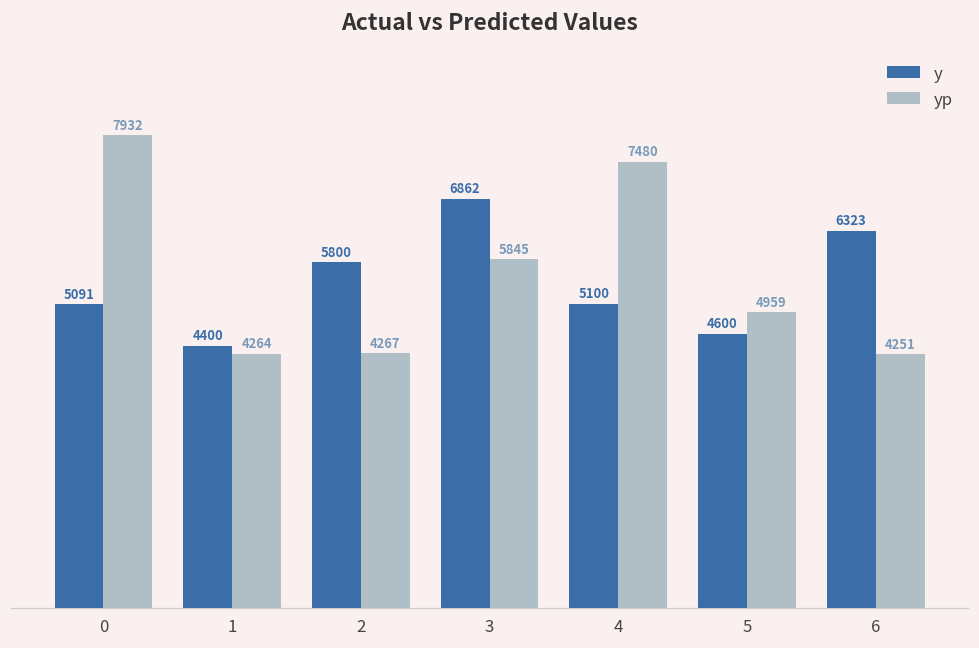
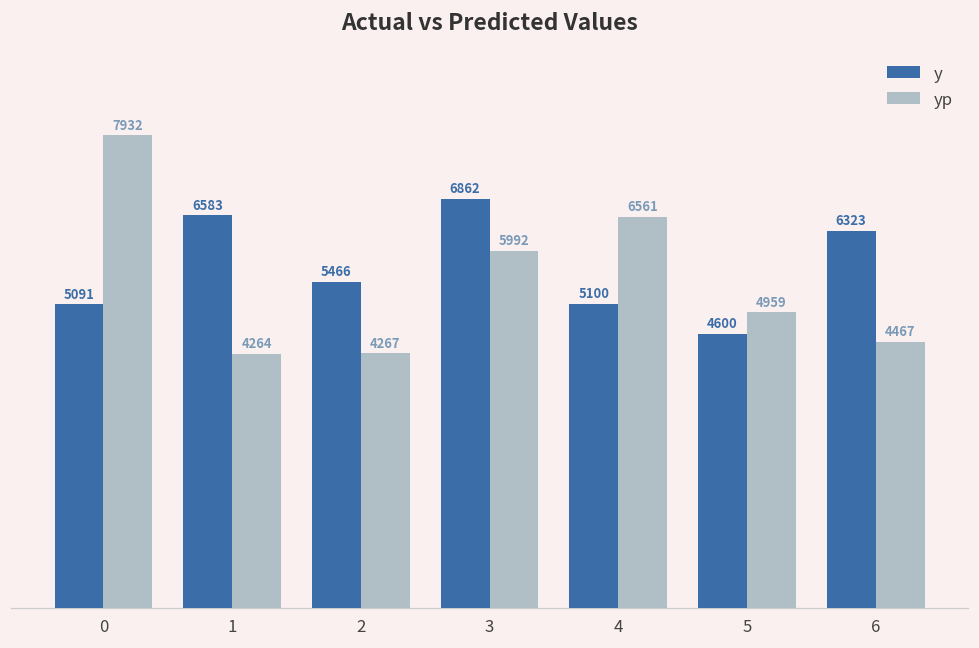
y, 1: 4400 -> 6583
y, 2: 5800 -> 5466
yp, 3: 5845 -> 5992
yp, 4: 7480 -> 6561
yp, 6: 4251 -> 4467
